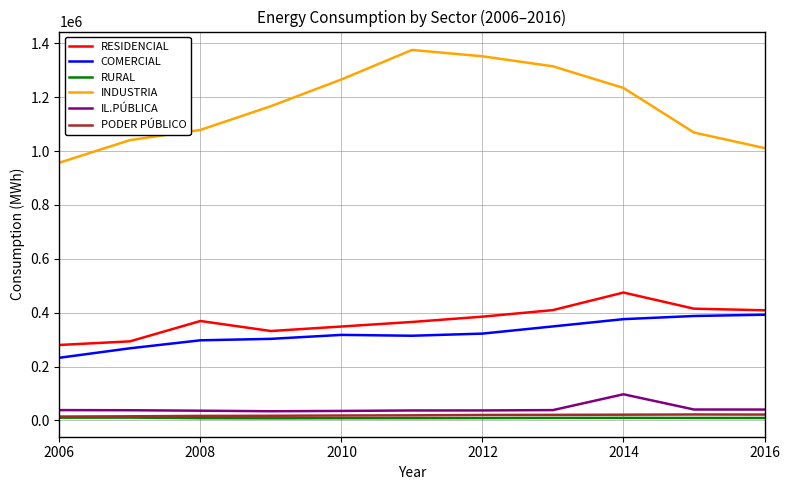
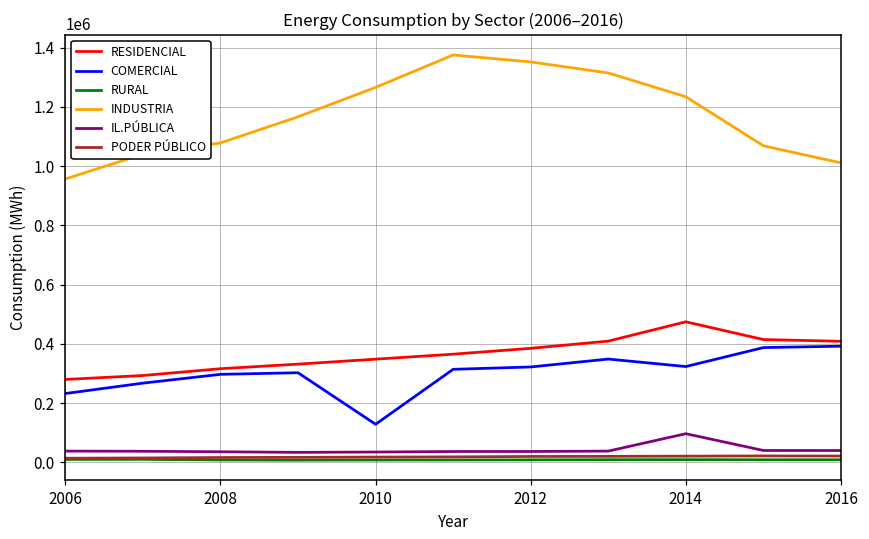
RESIDENCIAL, 2008: 370000 -> 320000
COMERCIAL, 2010: 320000 -> 130000
COMERCIAL, 2014: 380000 -> 320000
